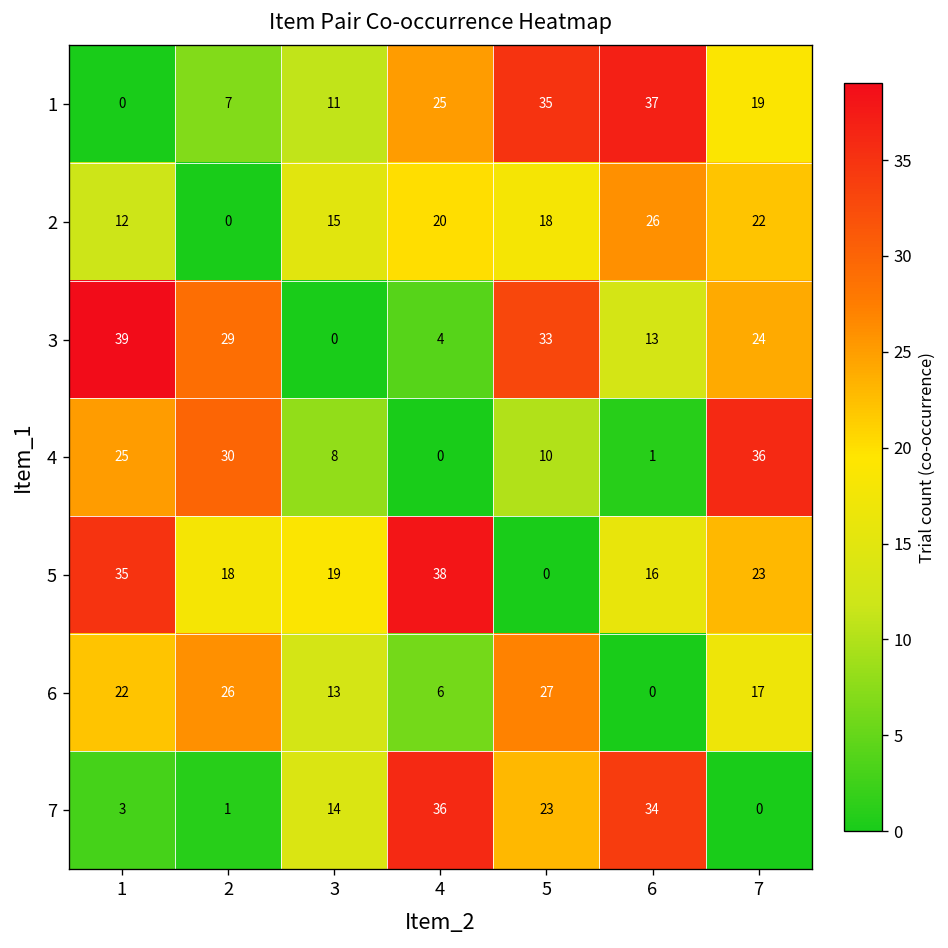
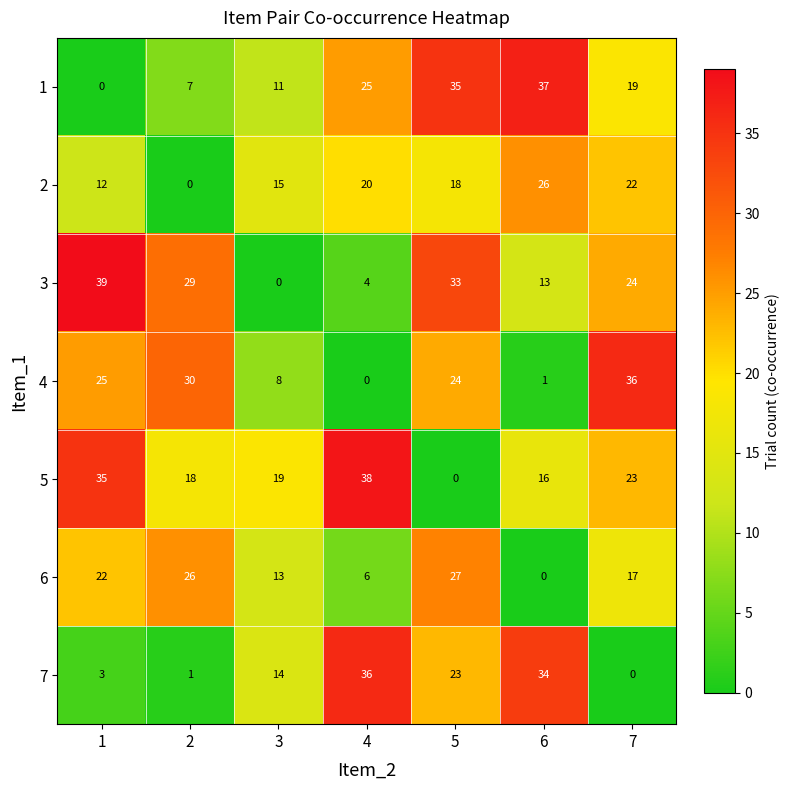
4, 5: 10 -> 24
